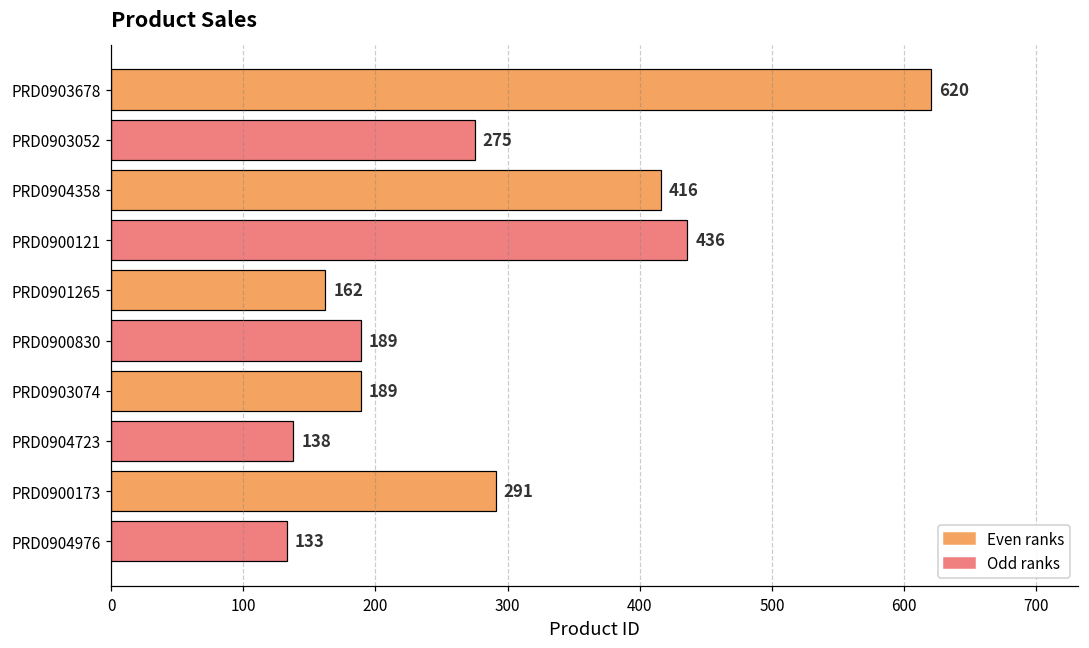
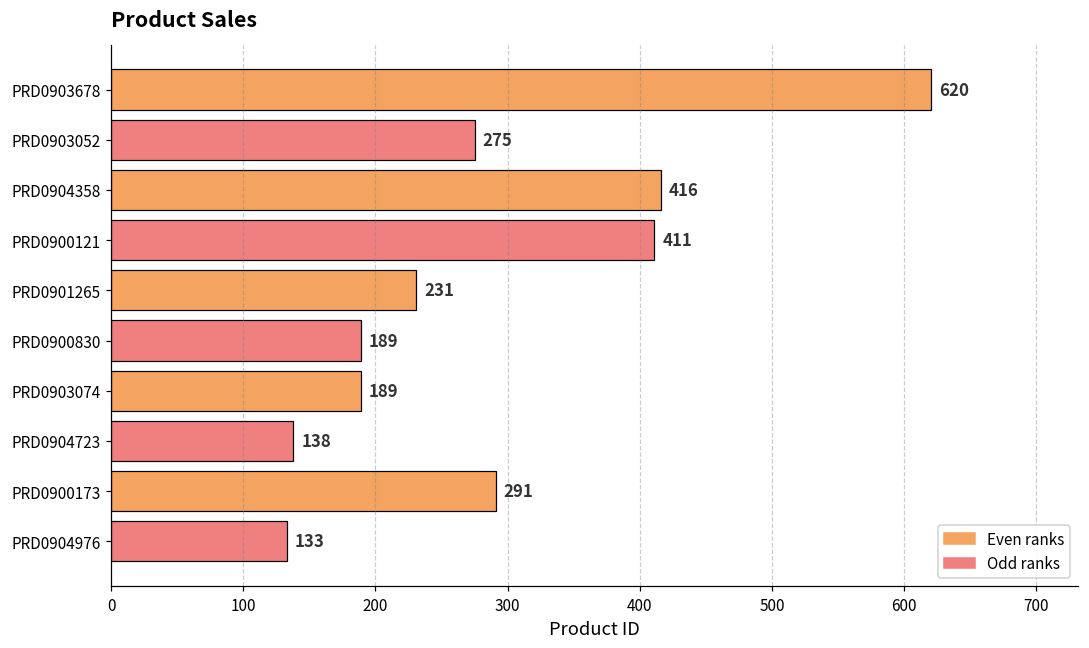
PRD0900121: 436 -> 411
PRD0901265: 162 -> 231
